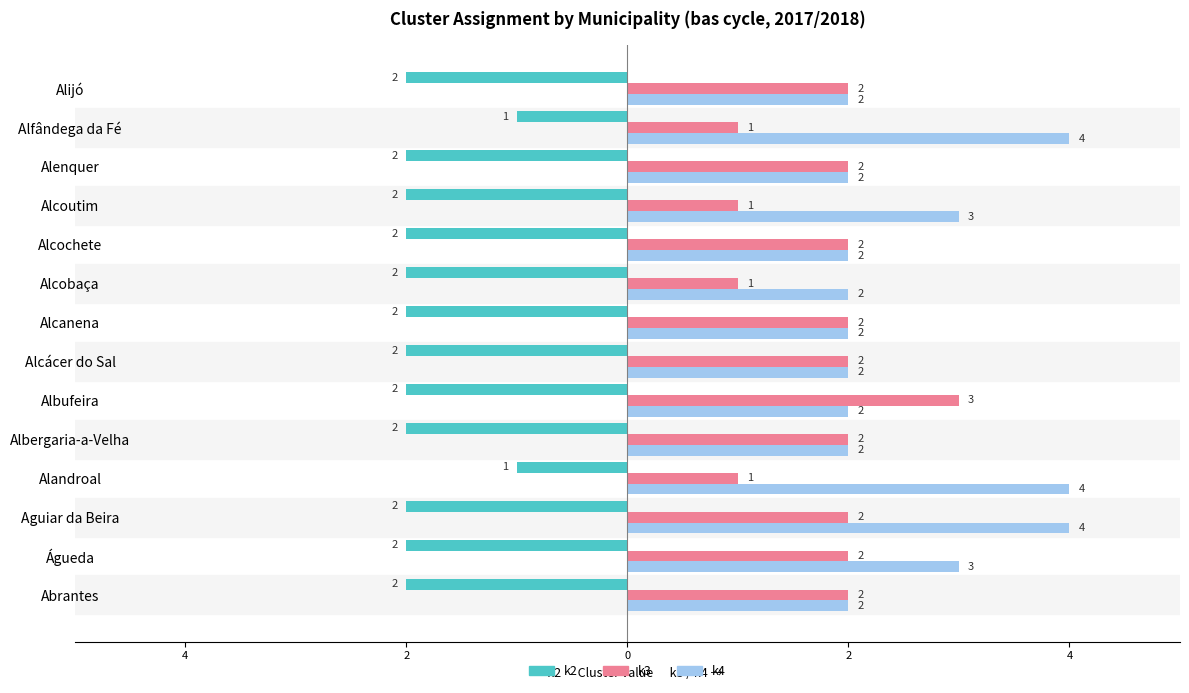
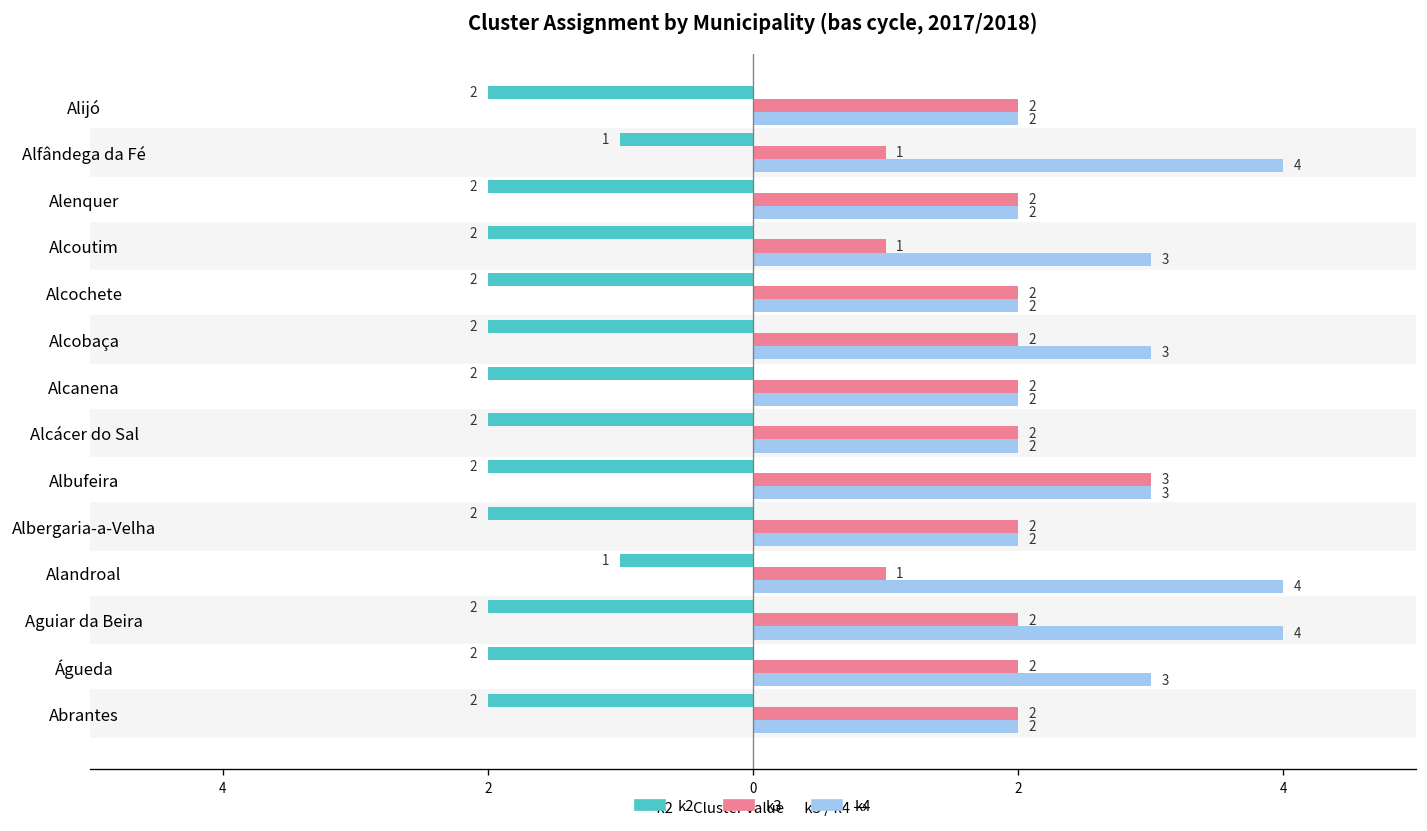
k3, Alcobaça: 1 -> 2
k4, Alcobaça: 2 -> 3
k4, Albufeira: 2 -> 3
